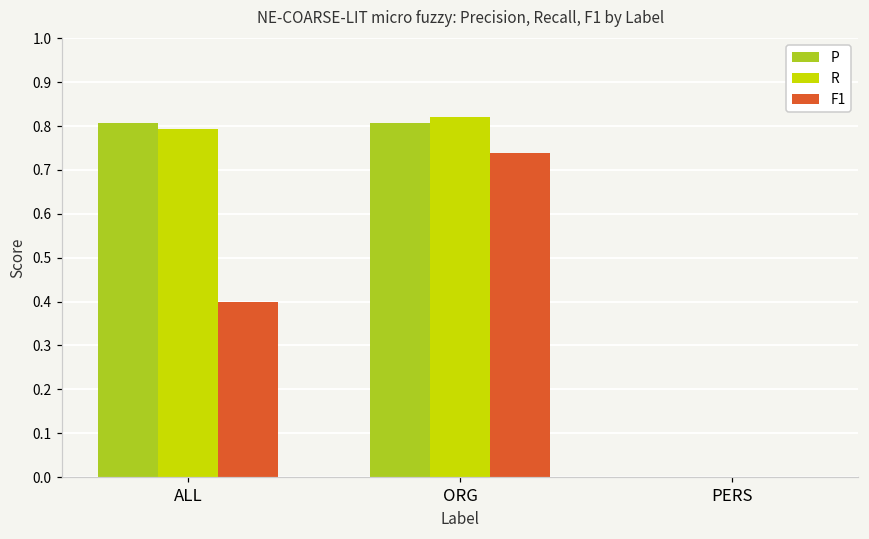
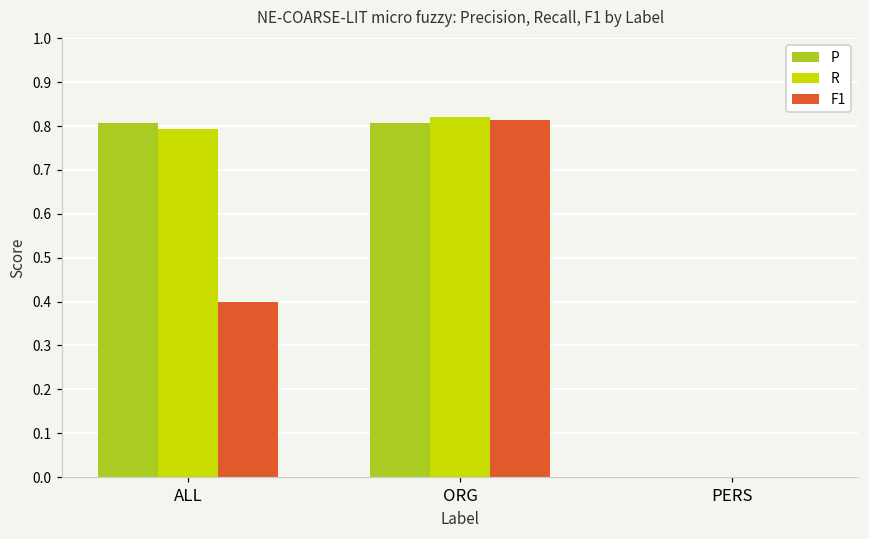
F1, ORG: 0.74 -> 0.81
